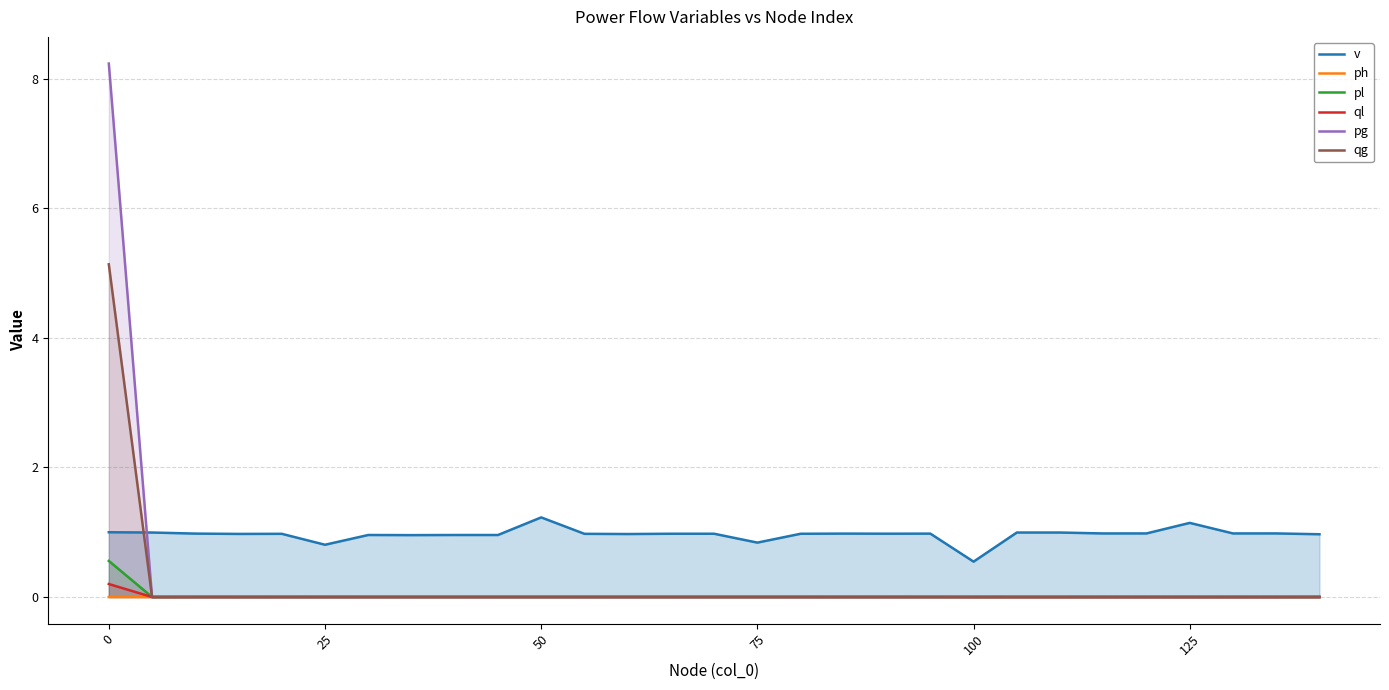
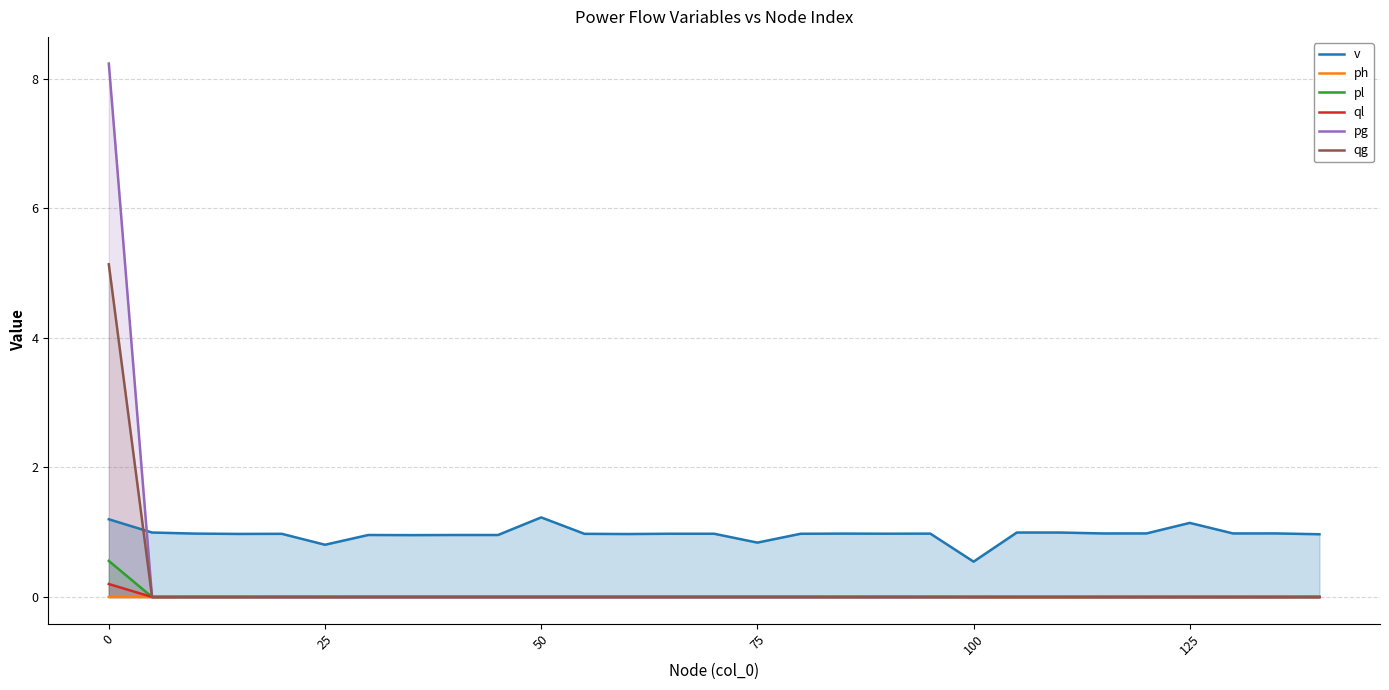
v, 0: 1.0 -> 1.2
